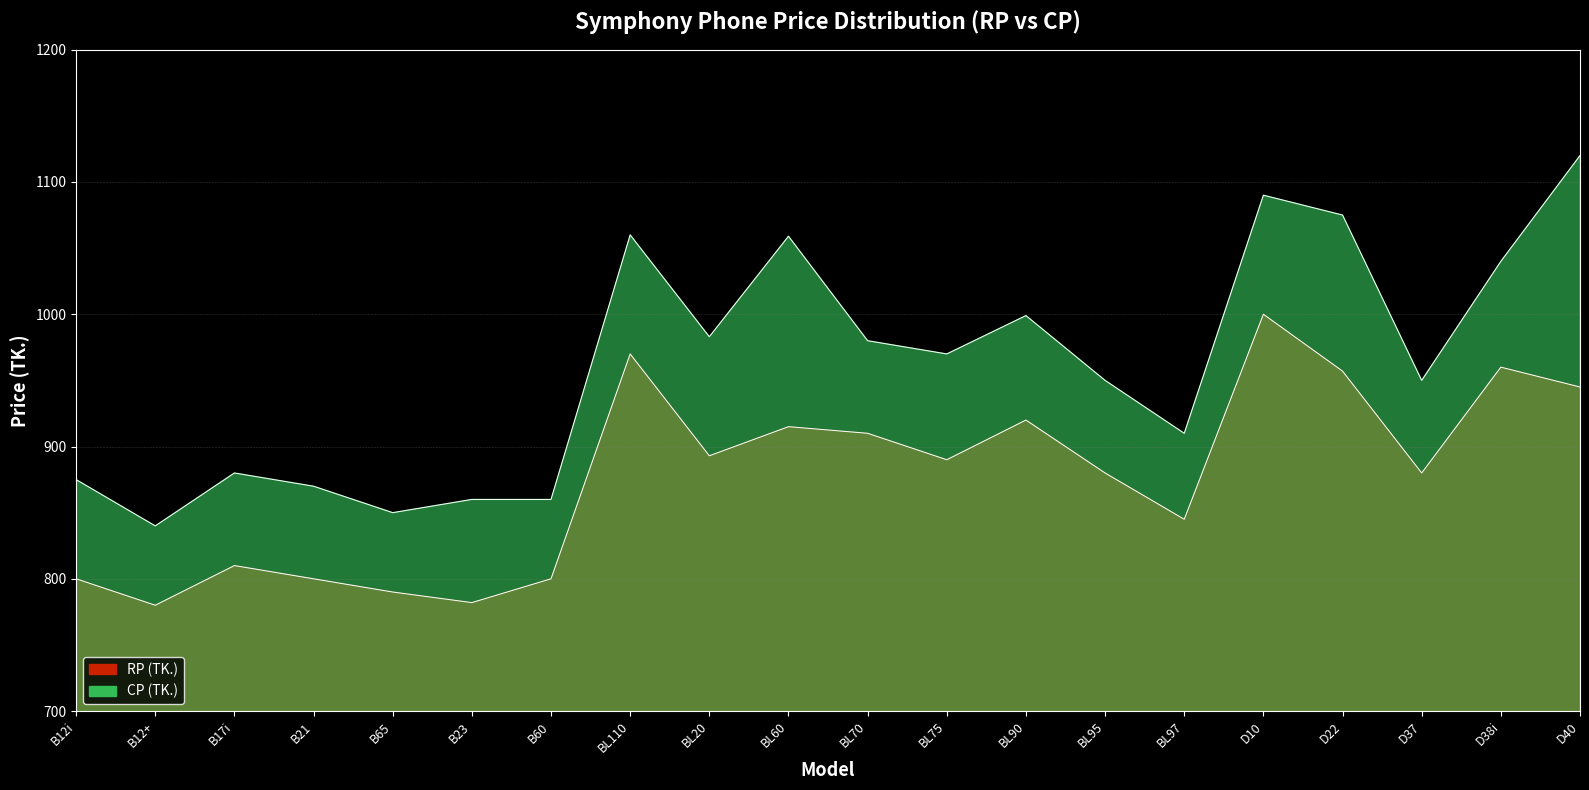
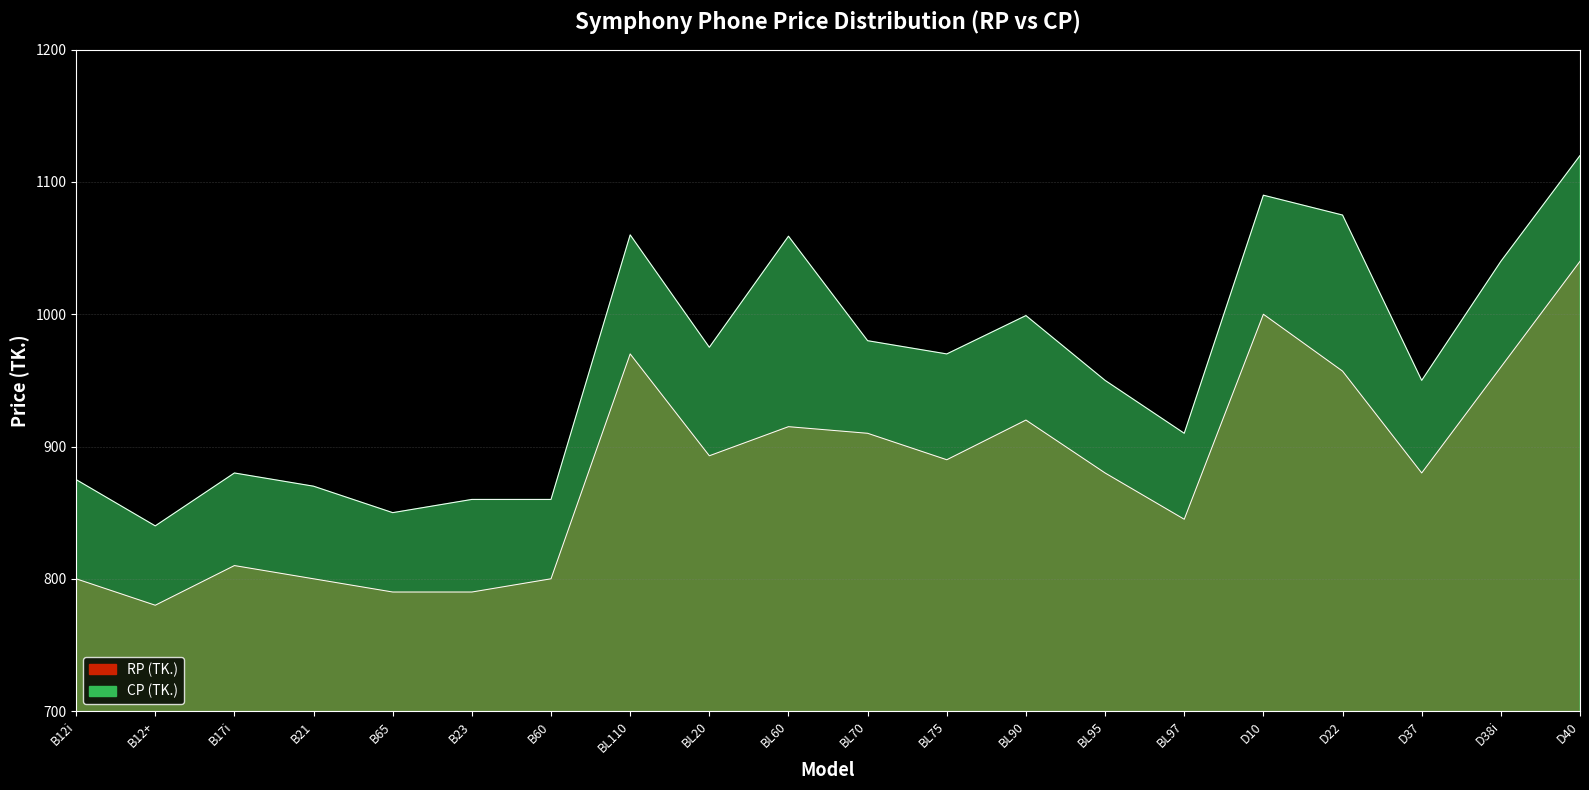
RP (TK.), B23: 782 -> 790
CP (TK.), BL20: 983 -> 975
RP (TK.), D40: 945 -> 1040
